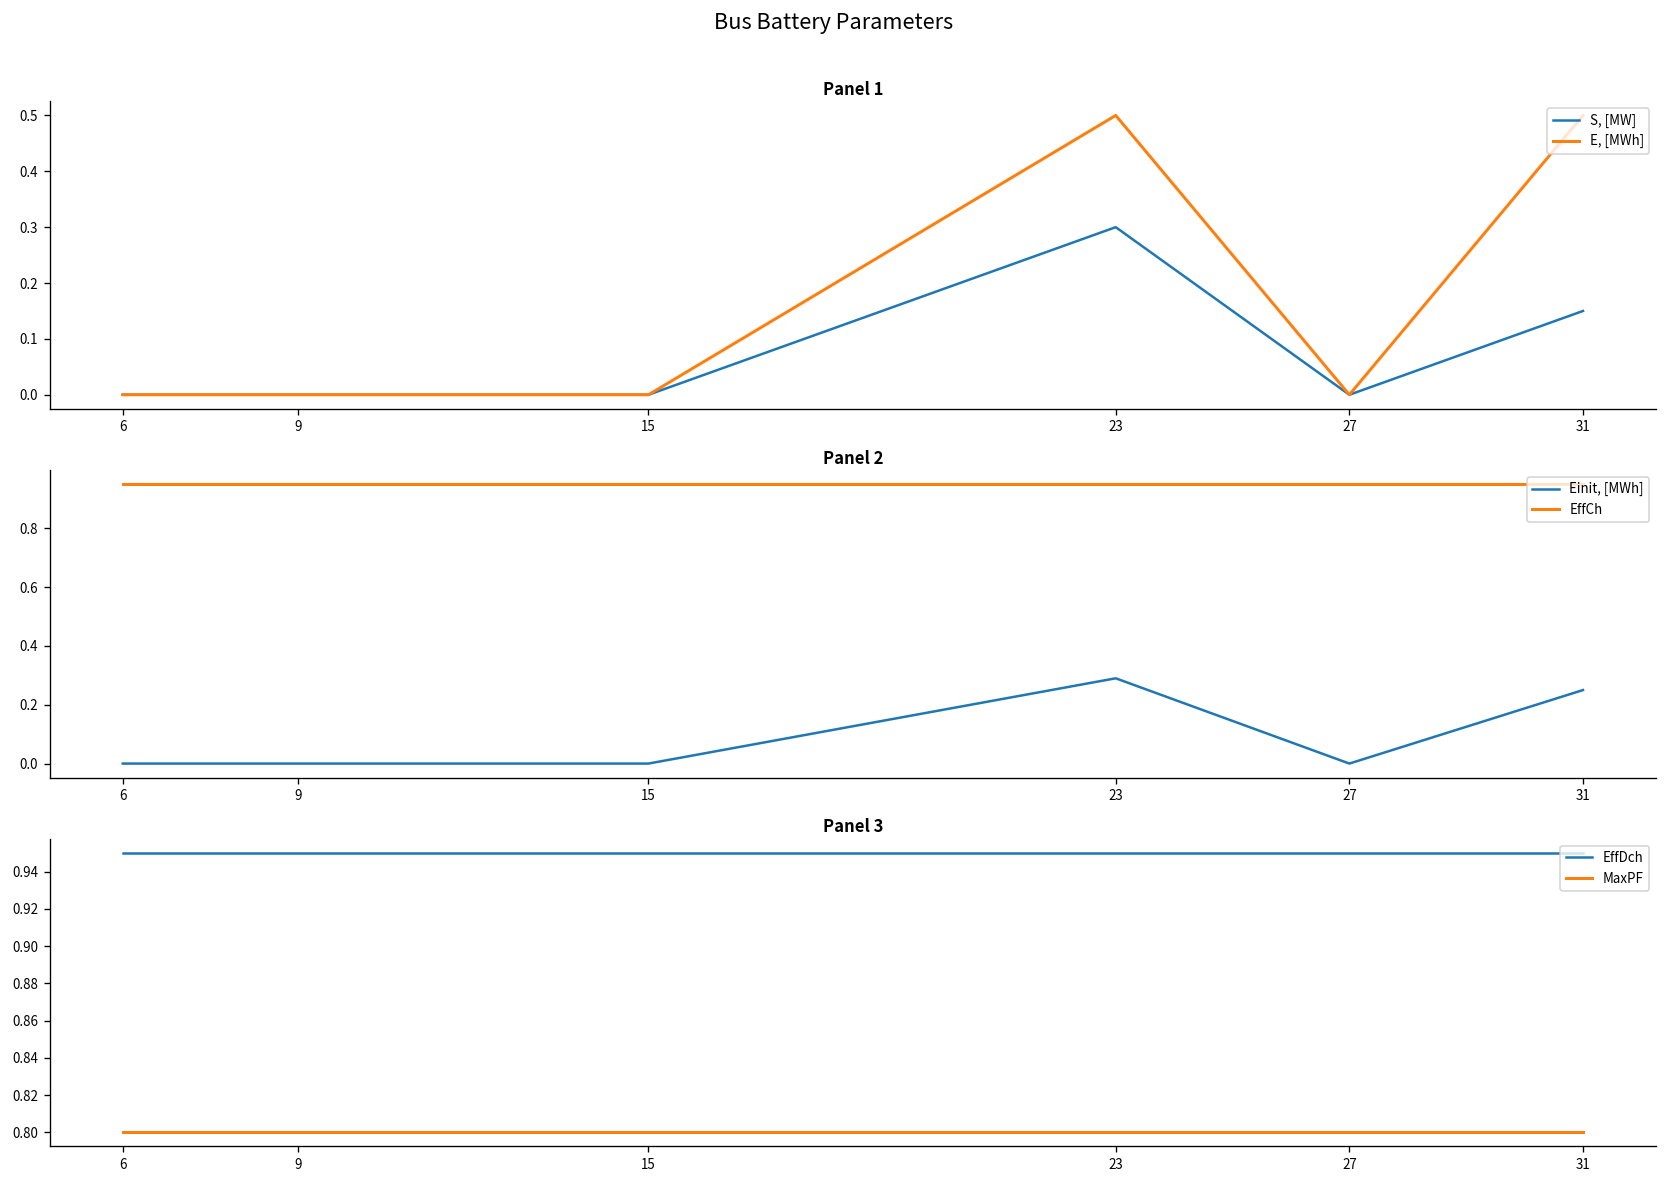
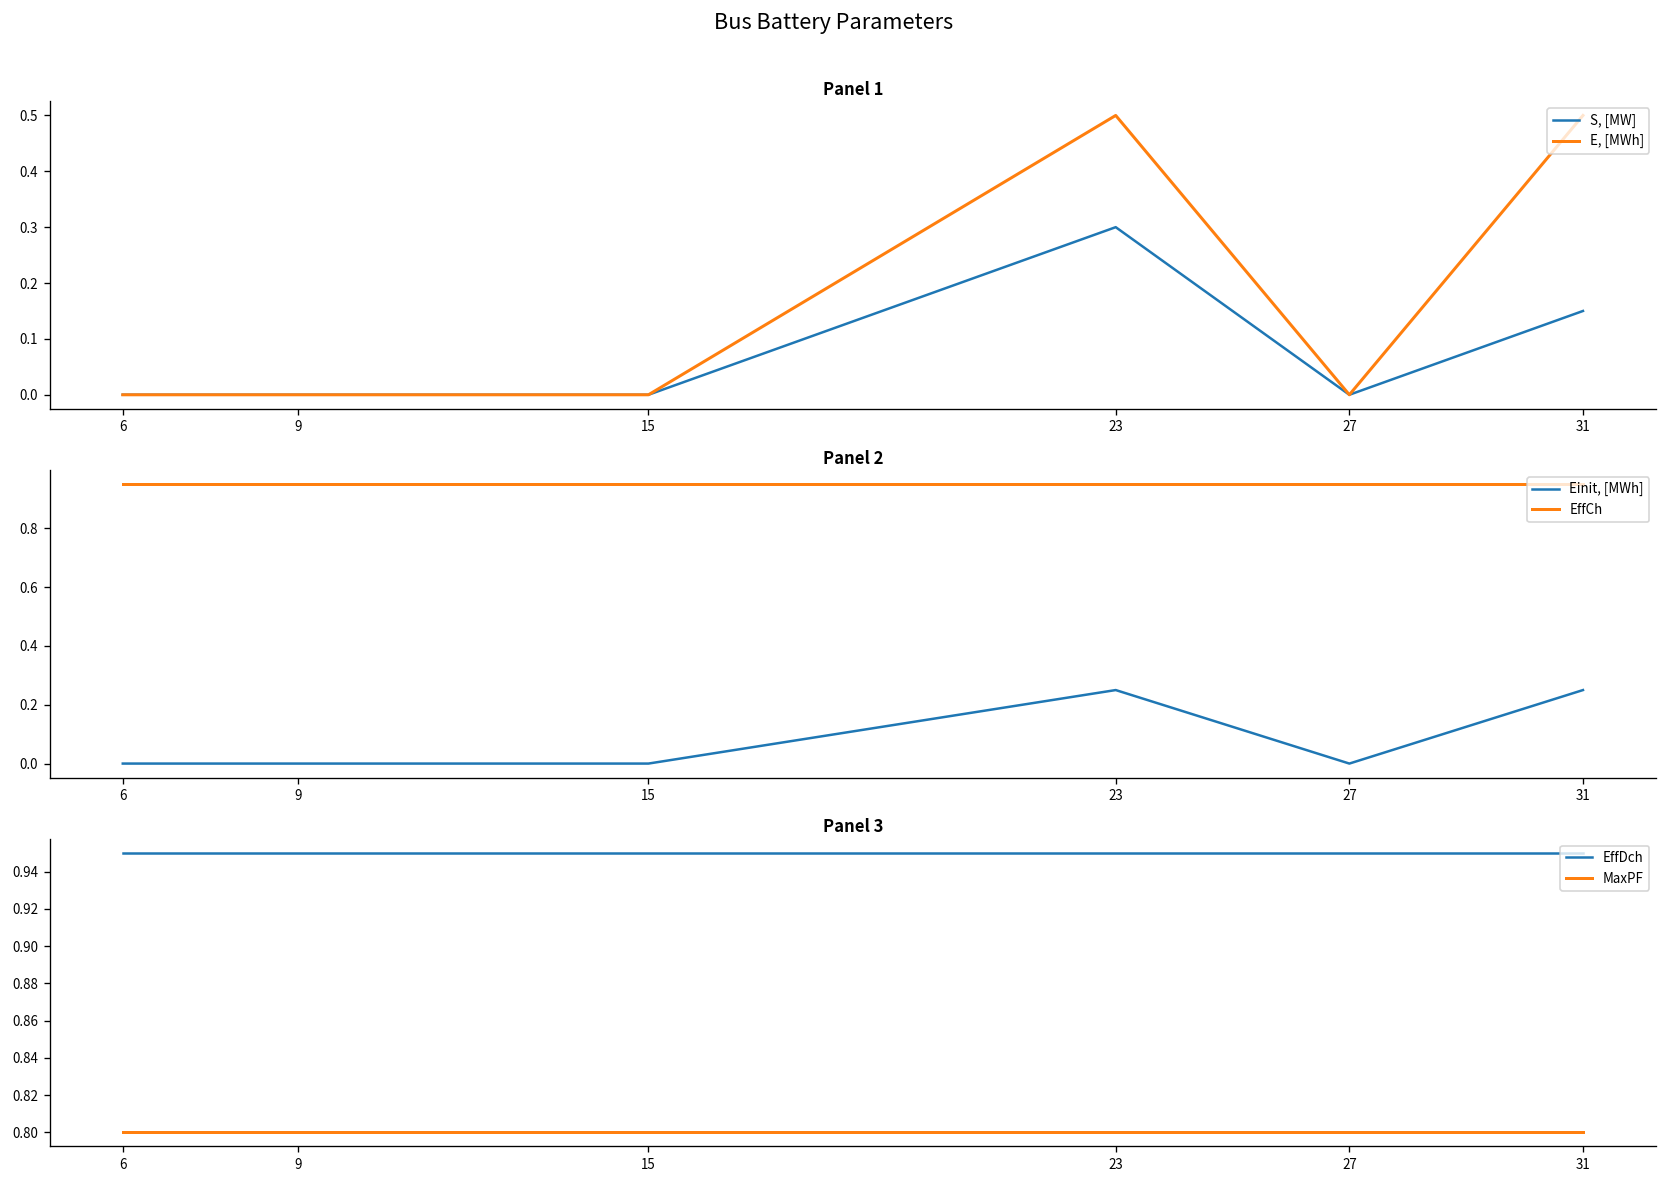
Panel 2, Einit, [MWh], 23: 0.29 -> 0.25
